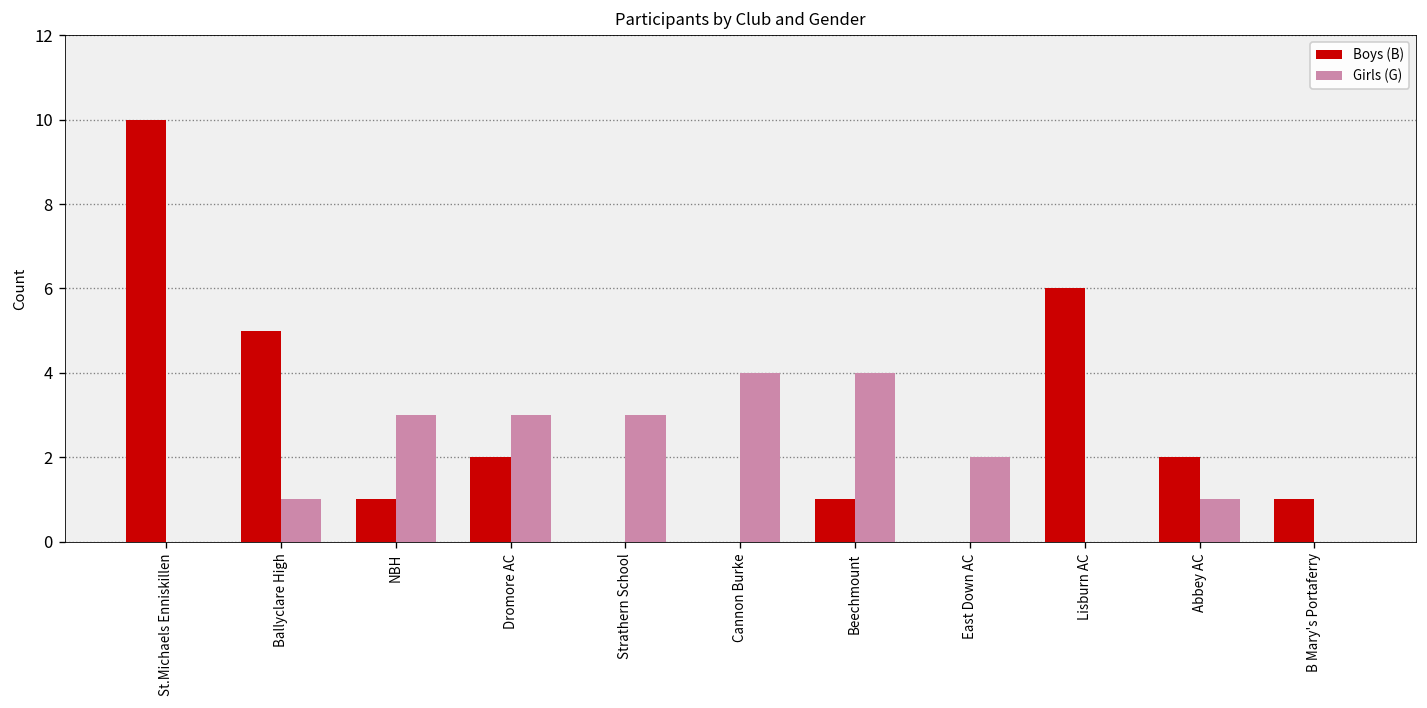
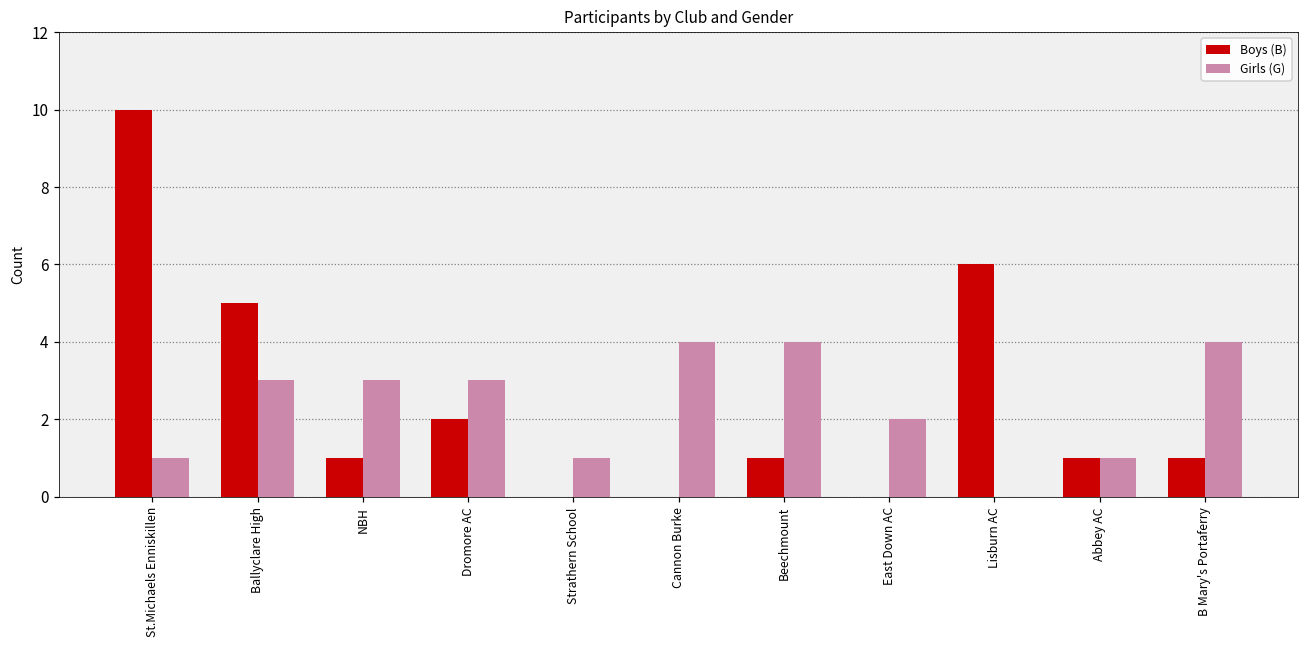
Girls (G), St.Michaels Enniskillen: 0 -> 1
Girls (G), Ballyclare High: 1 -> 3
Girls (G), Strathern School: 3 -> 1
Boys (B), Abbey AC: 2 -> 1
Girls (G), B Mary's Portaferry: 0 -> 4
